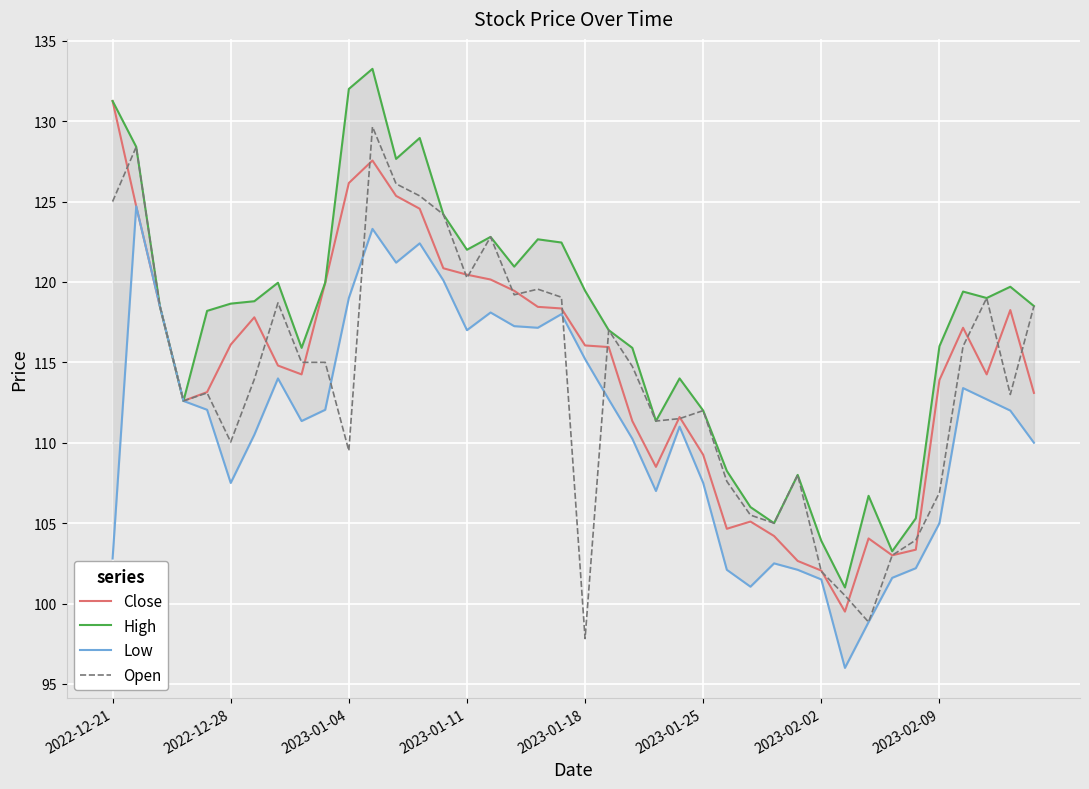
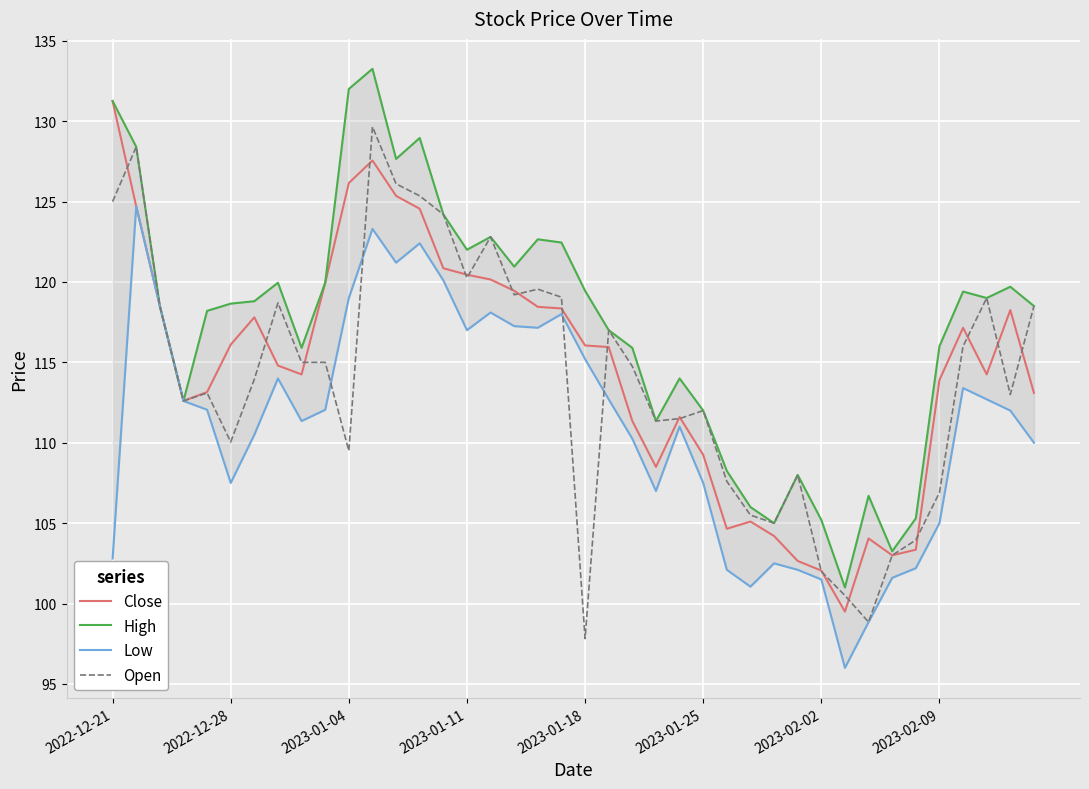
High, 2023-02-02: 103.9 -> 105.2
